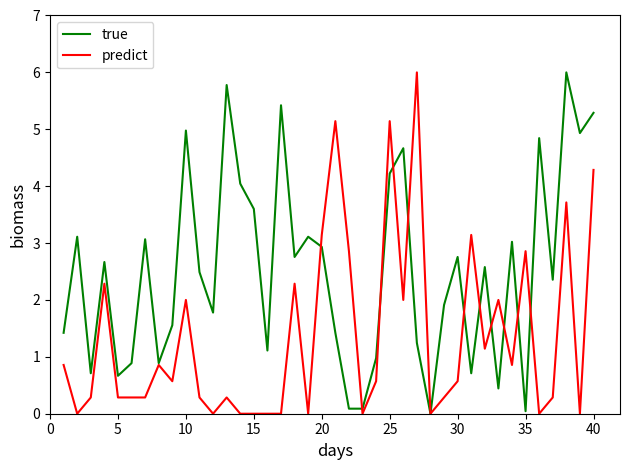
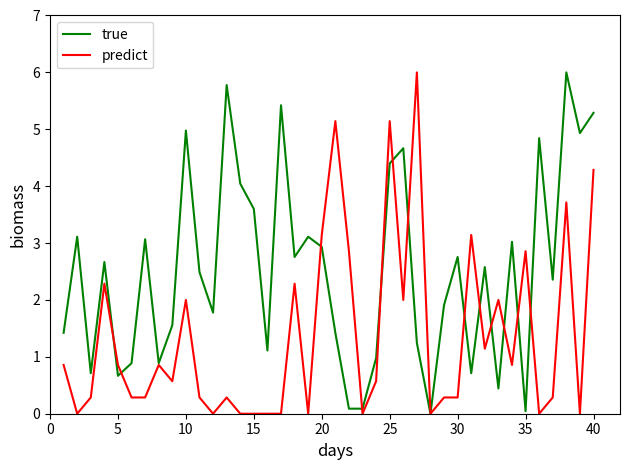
predict, 5: 0.3 -> 0.9
true, 25: 4.2 -> 4.4
predict, 30: 0.6 -> 0.3
